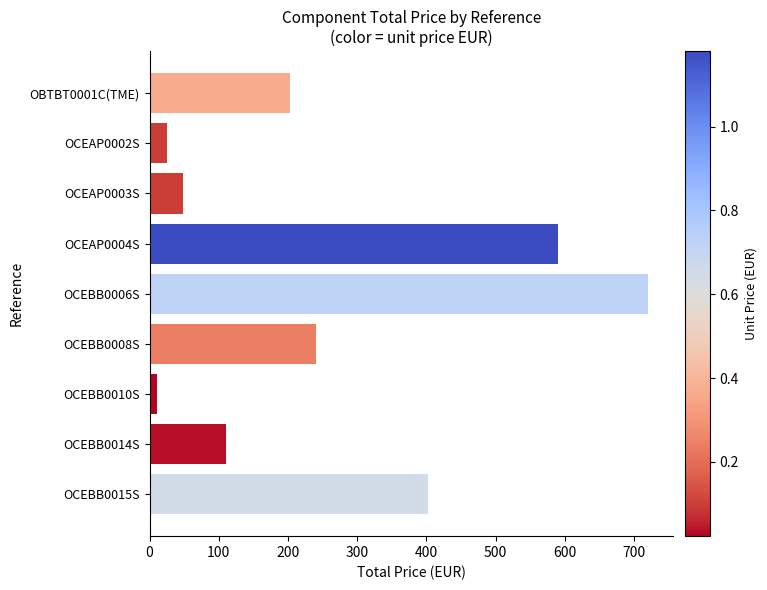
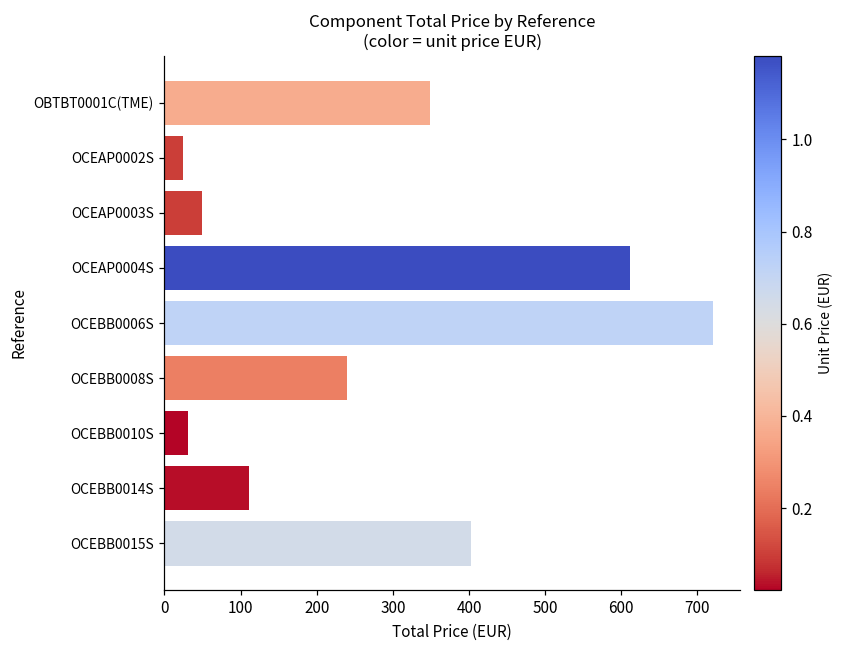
OBTBT0001C(TME): 200 -> 350
OCEAP0004S: 590 -> 610
OCEBB0010S: 10 -> 30
